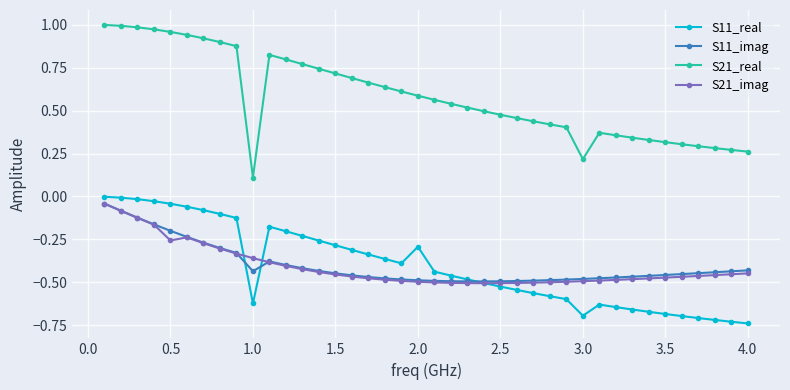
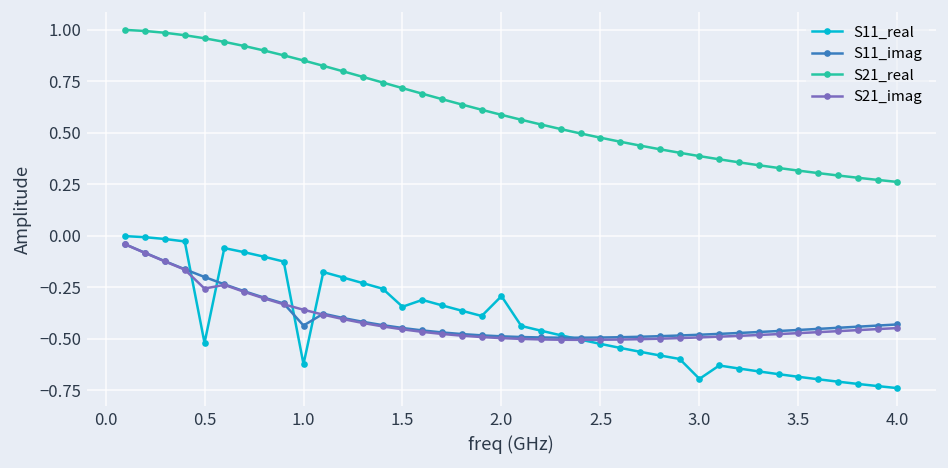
S11_real, 0.5: -0.04 -> -0.52
S21_real, 1.0: 0.11 -> 0.85
S11_real, 1.5: -0.28 -> -0.34
S21_real, 3.0: 0.22 -> 0.39
